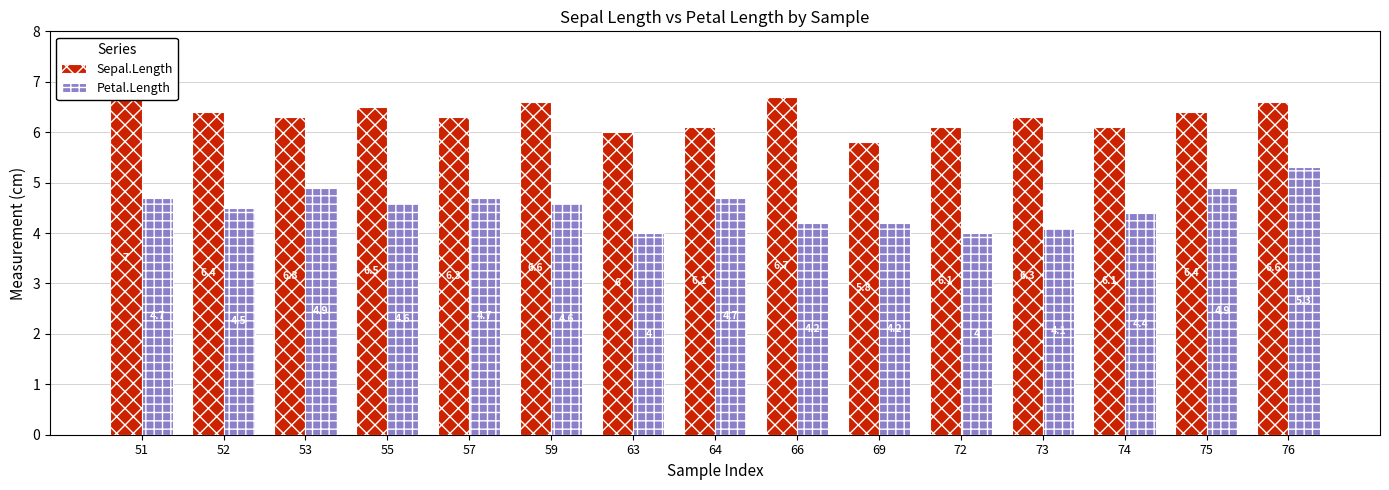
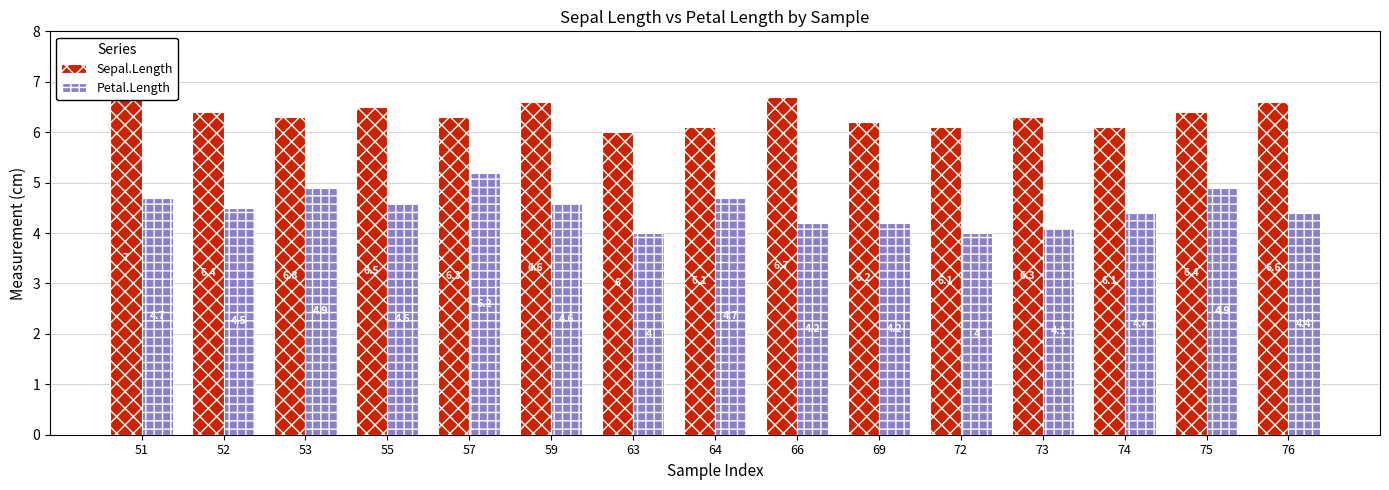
Petal.Length, 57: 4.7 -> 5.2
Sepal.Length, 69: 5.8 -> 6.2
Petal.Length, 76: 5.3 -> 4.4
